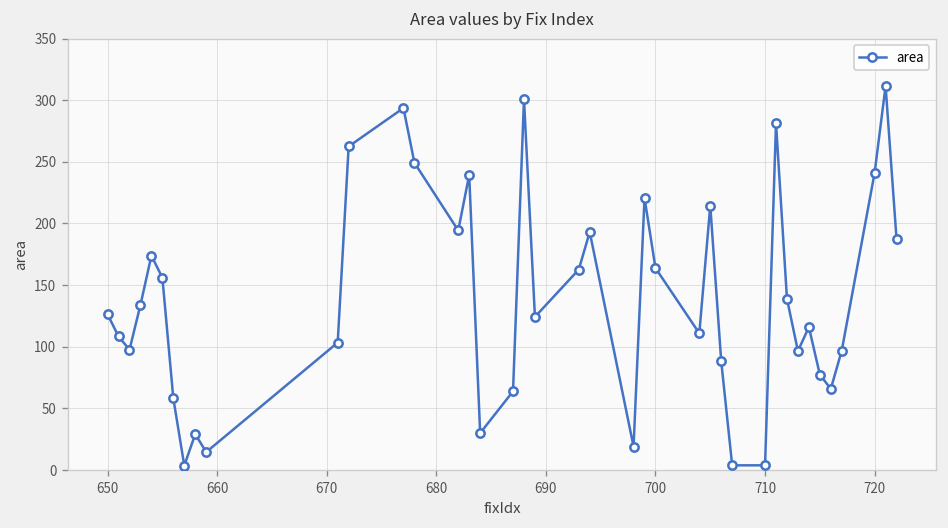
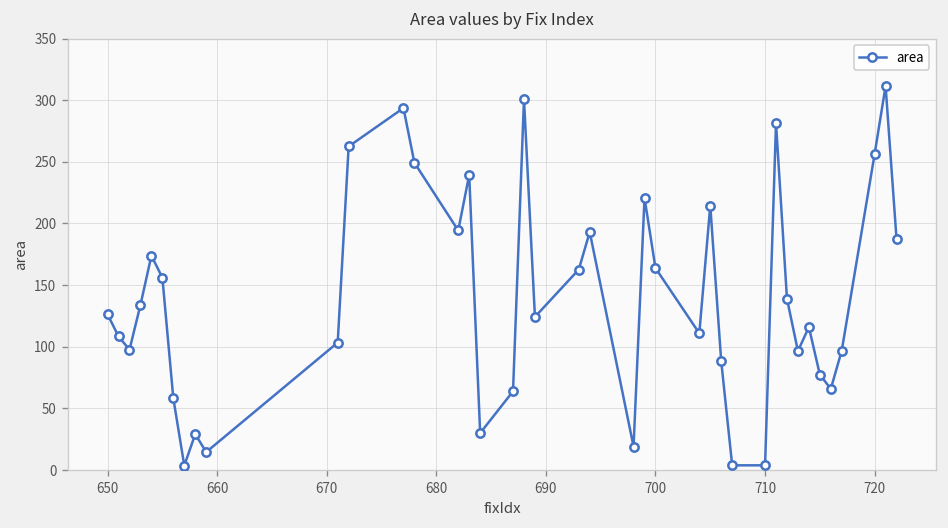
720: 241 -> 256
